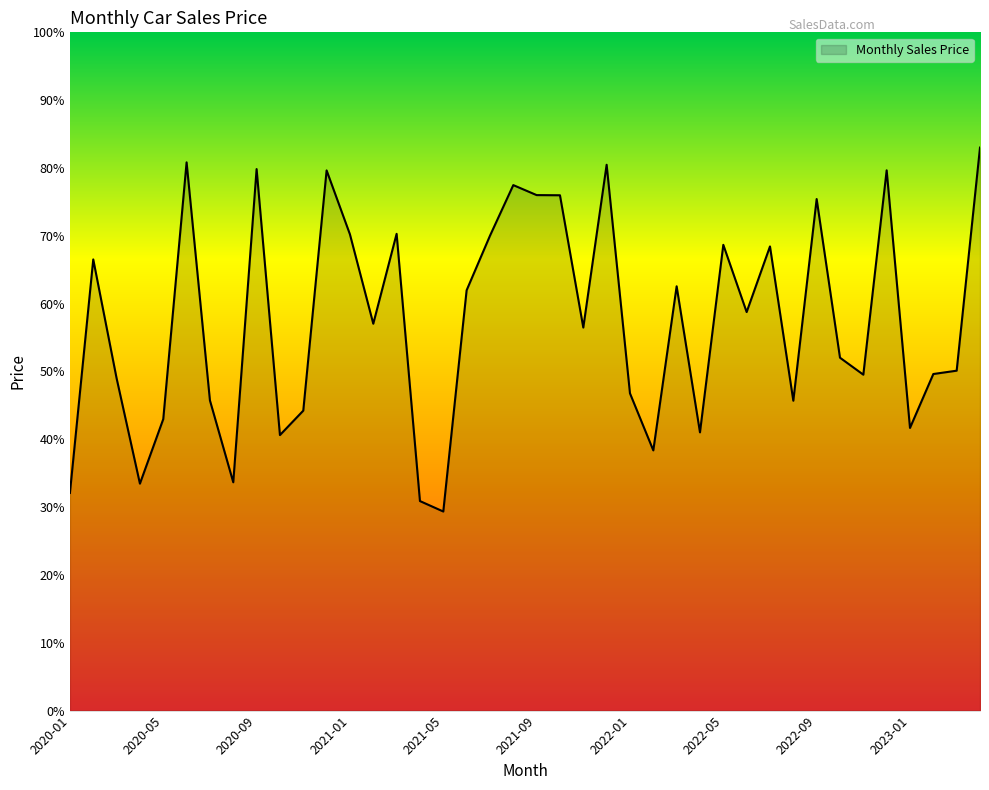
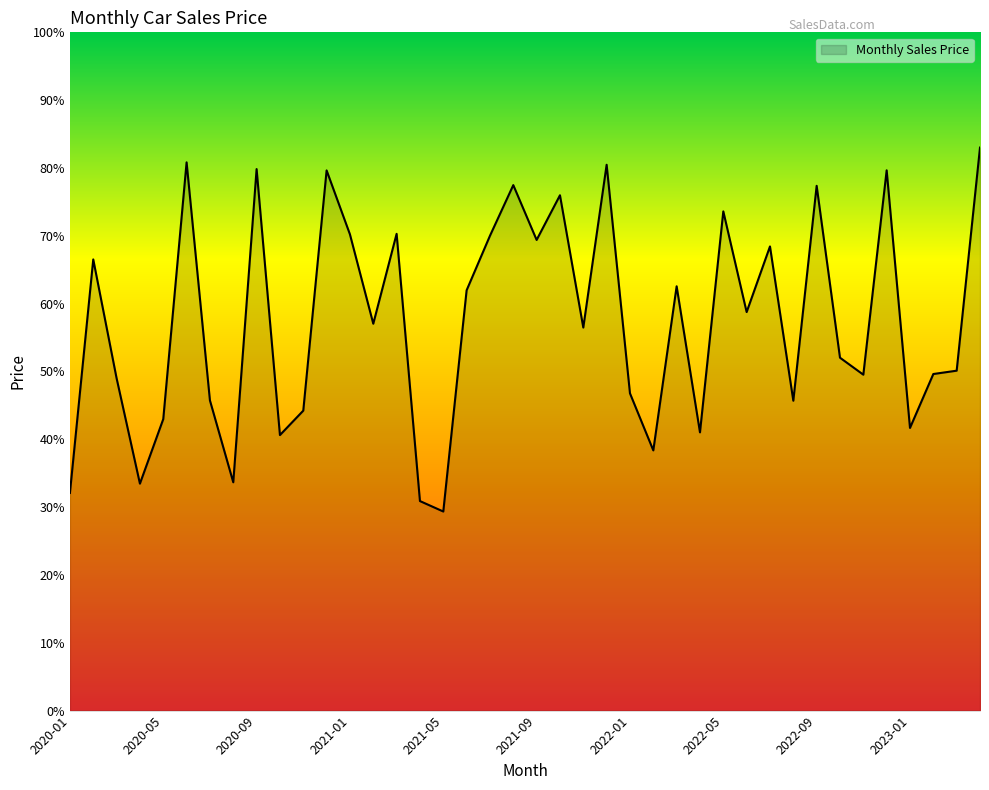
2021-09: 76% -> 69%
2022-05: 69% -> 74%
2022-09: 75% -> 77%
